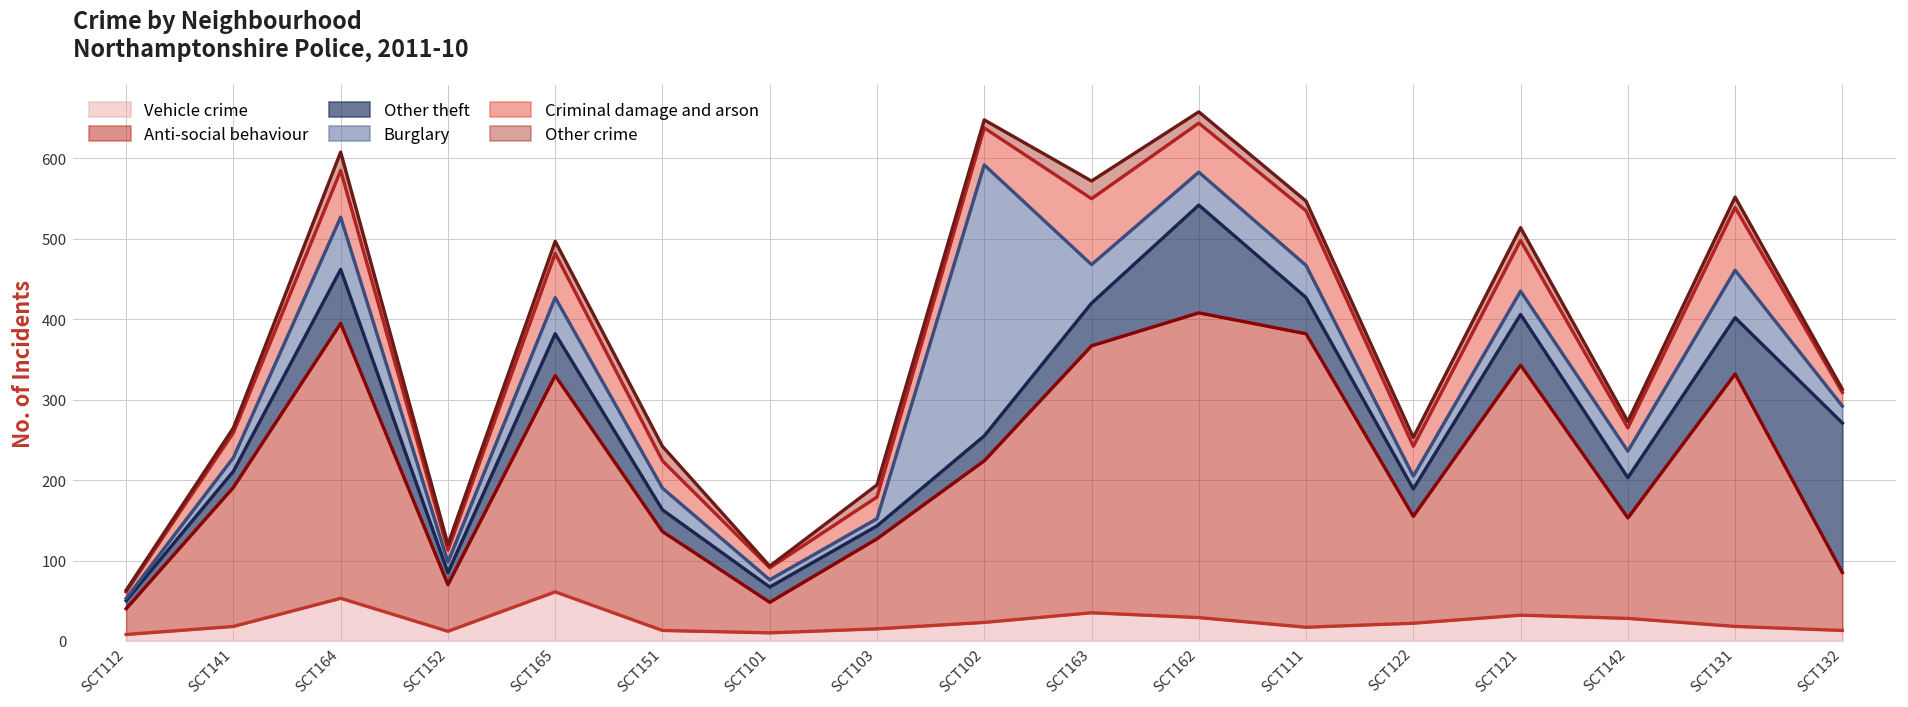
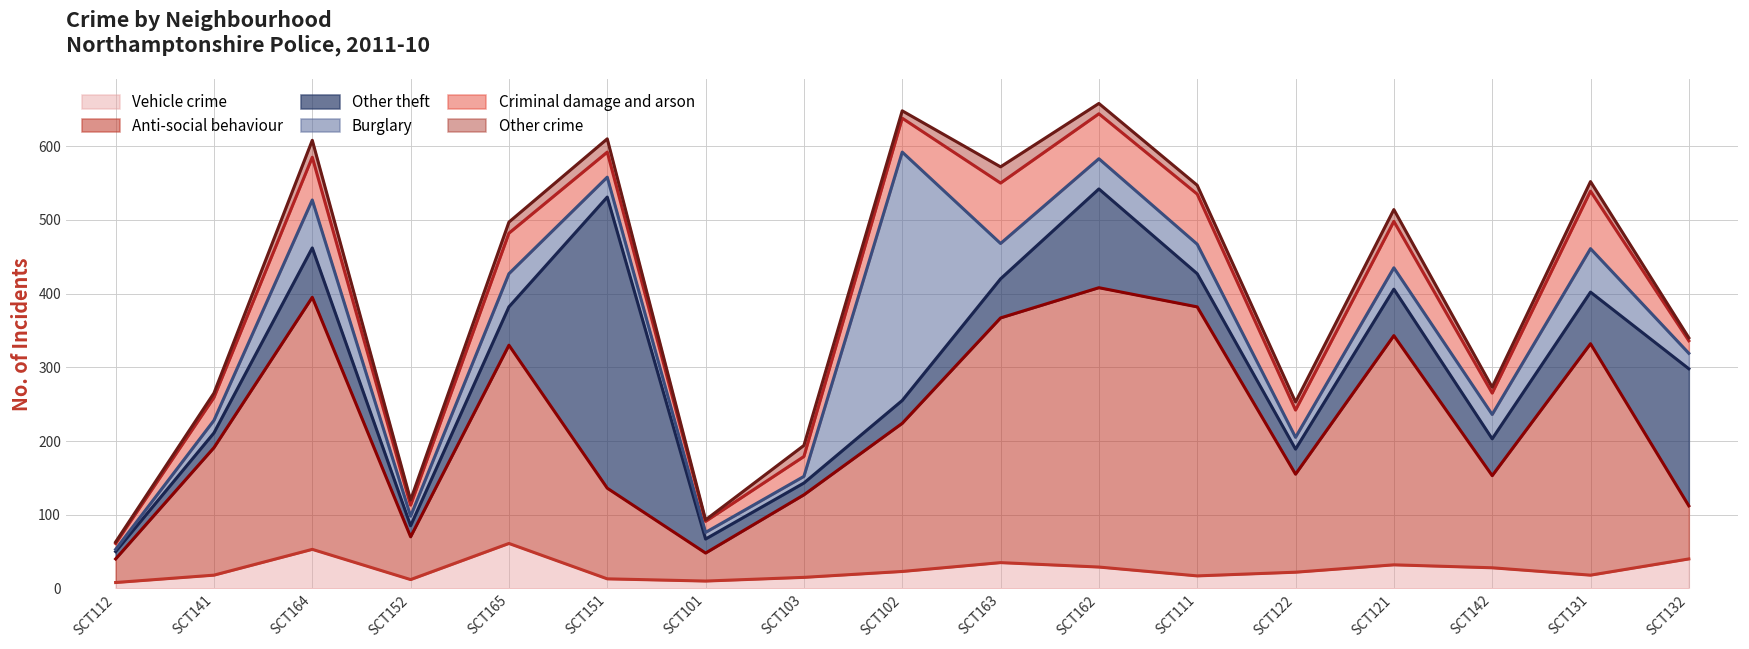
Other theft, SCT151: 30 -> 400
Vehicle crime, SCT132: 10 -> 40
